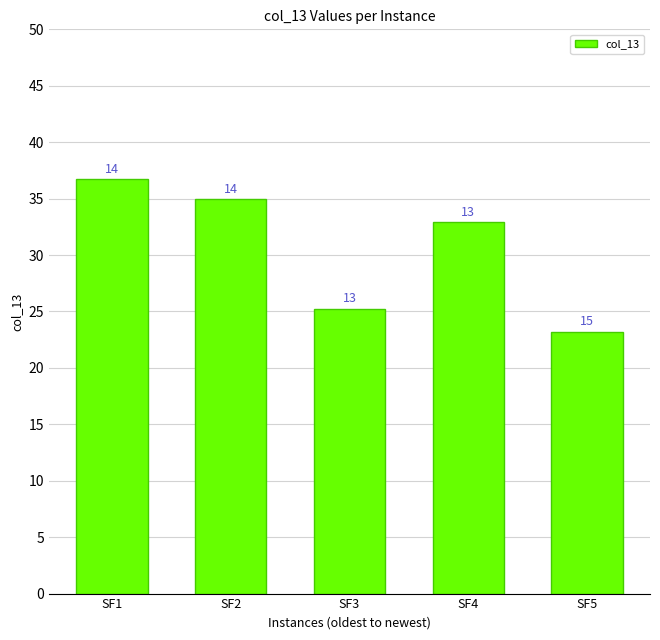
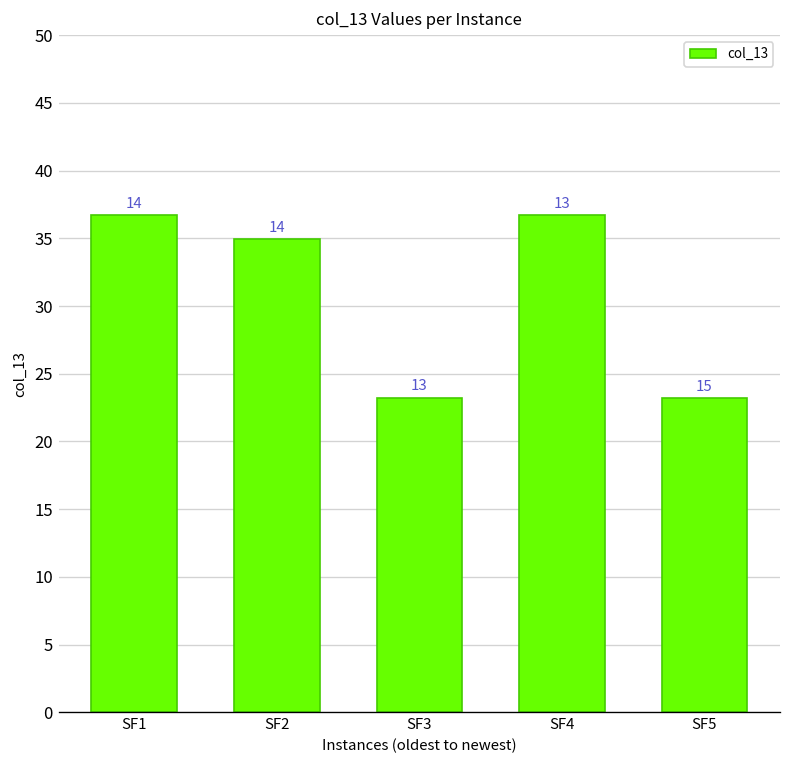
SF3: 25.3 -> 23.2
SF4: 32.9 -> 36.7
